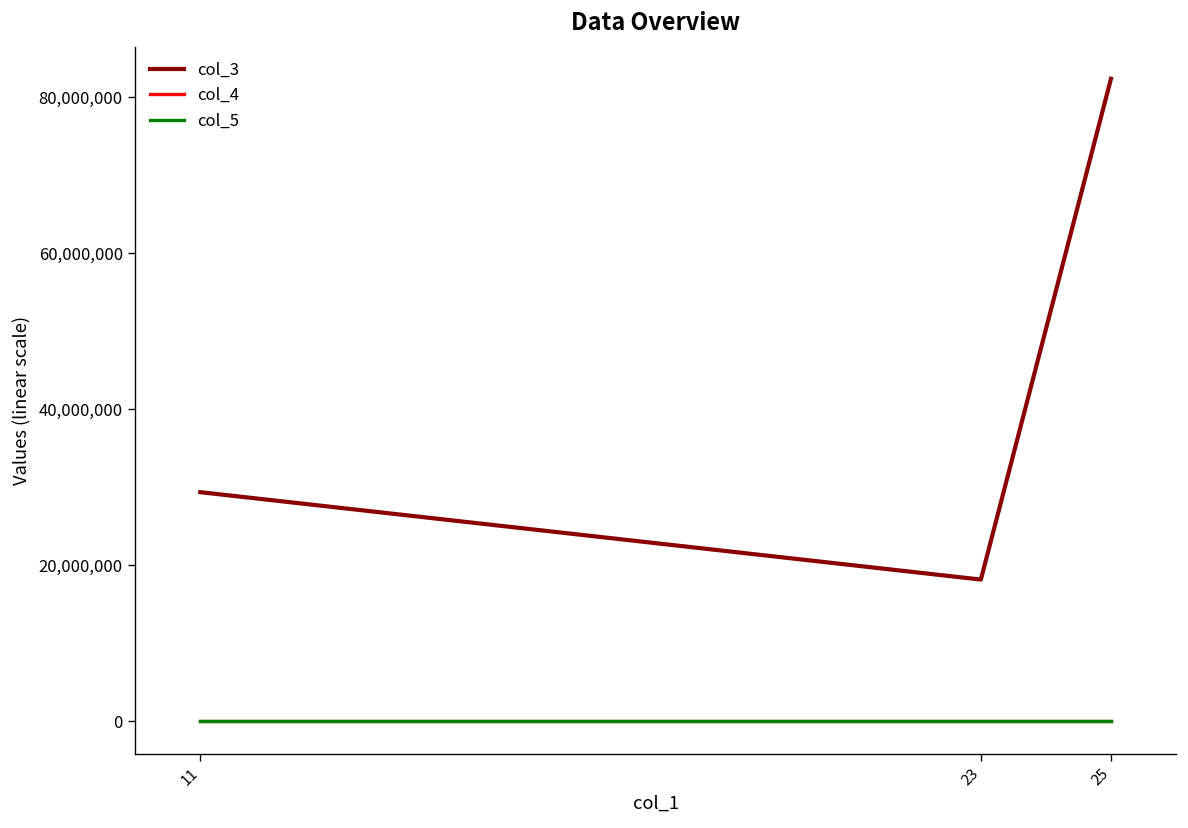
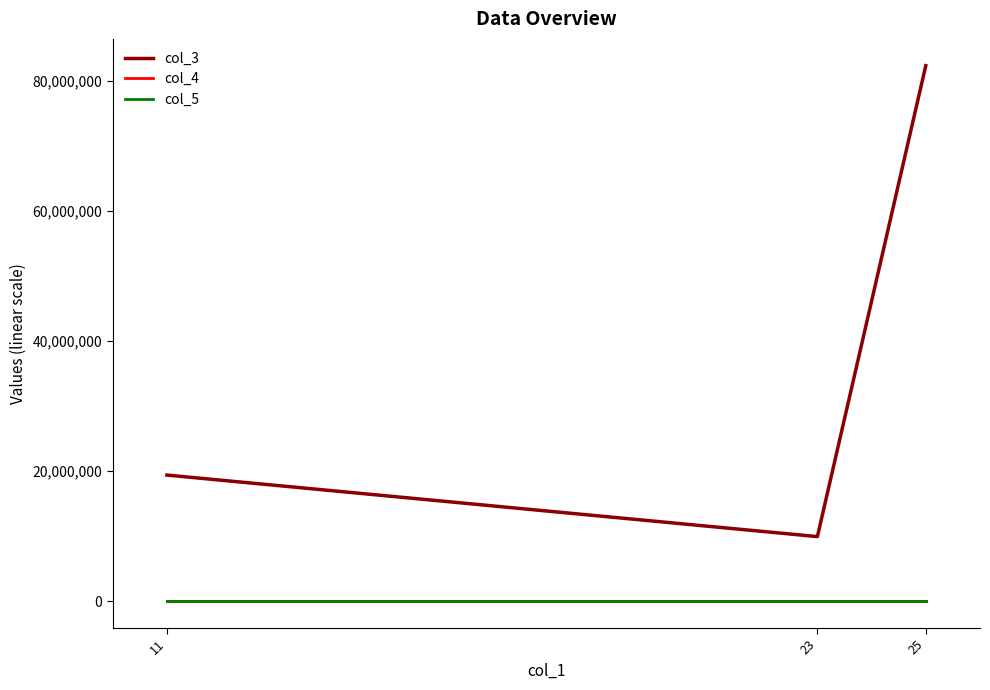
col_3, 11: 29,000,000 -> 19,000,000
col_3, 23: 18,000,000 -> 10,000,000
